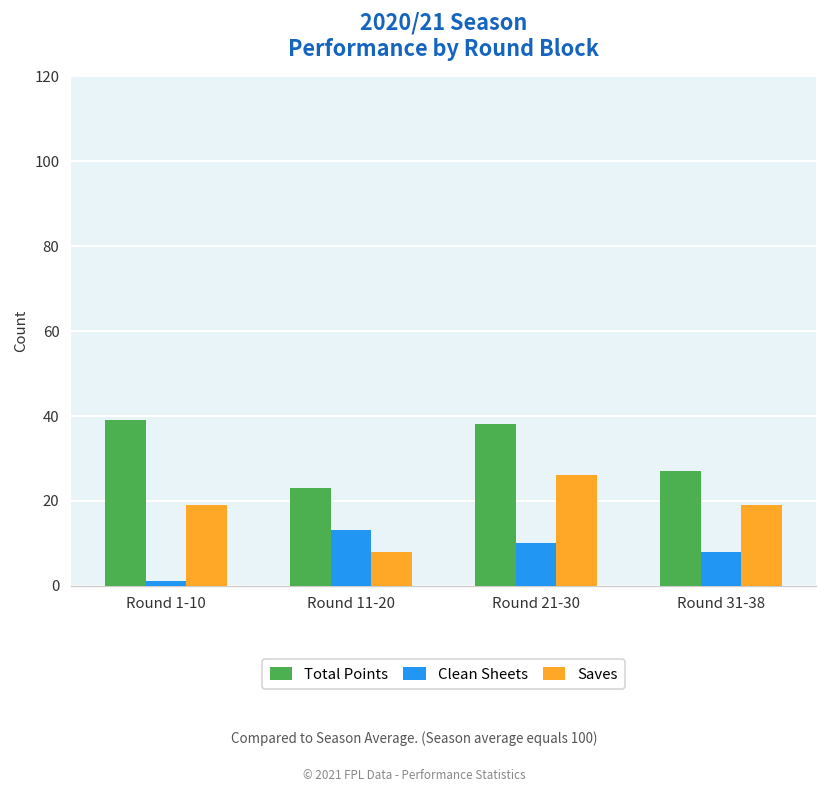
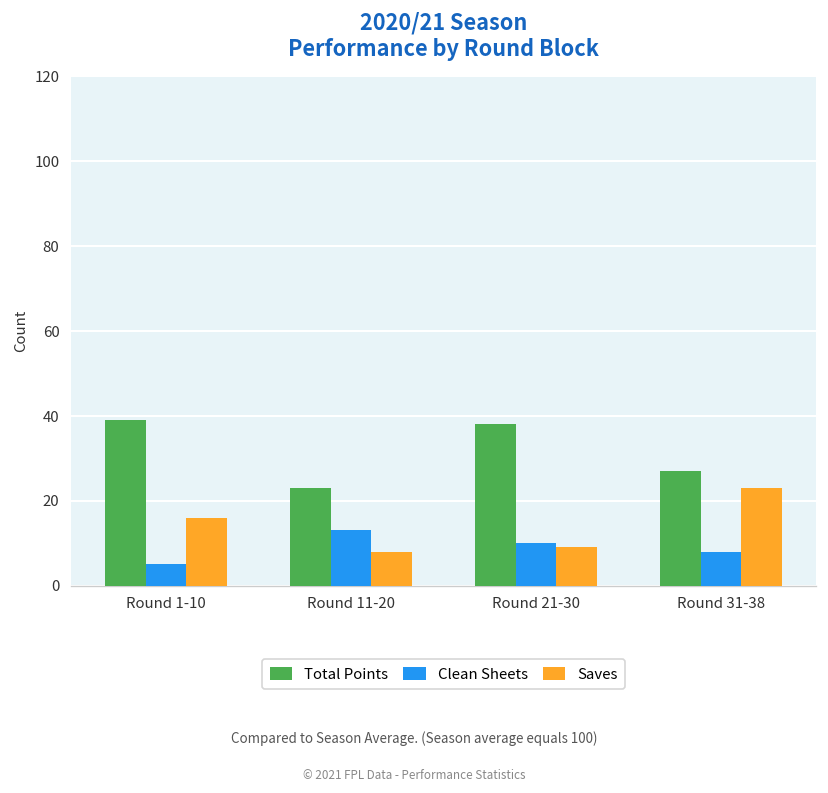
Clean Sheets, Round 1-10: 1 -> 5
Saves, Round 1-10: 19 -> 16
Saves, Round 21-30: 26 -> 9
Saves, Round 31-38: 19 -> 23
